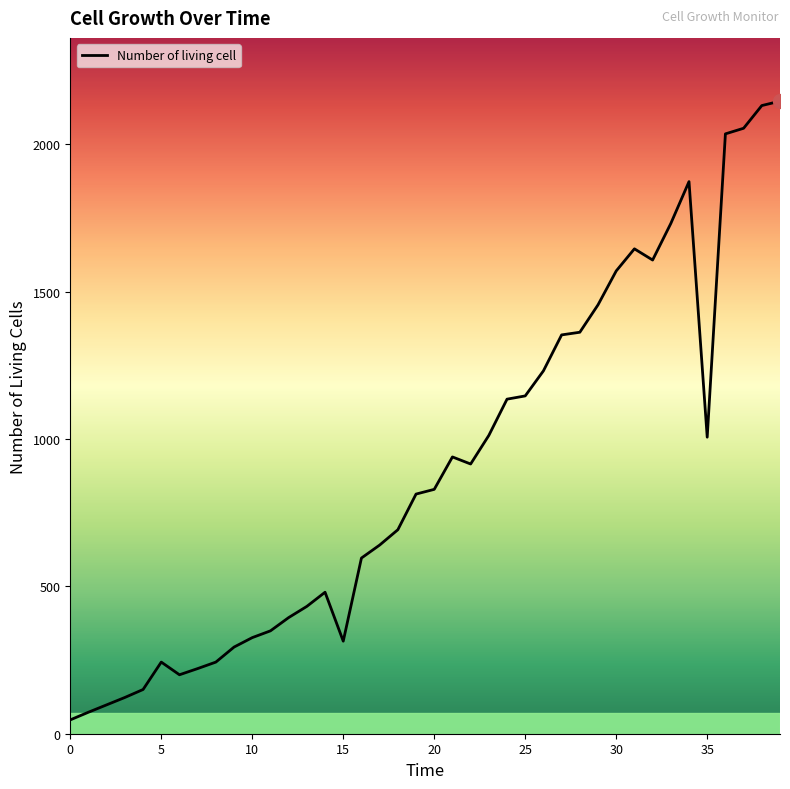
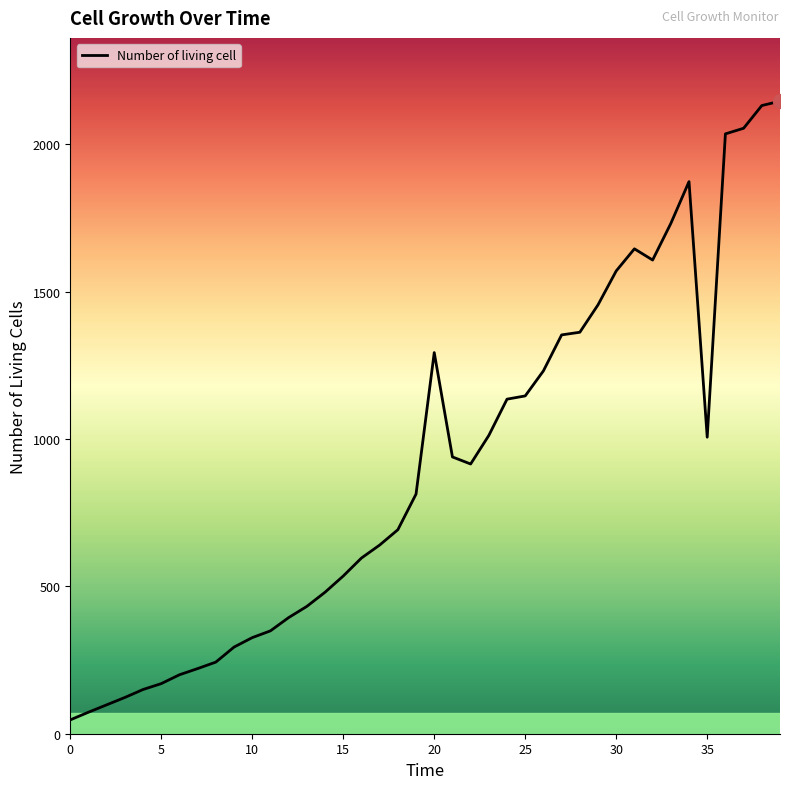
Number of living cell, 5: 240 -> 170
Number of living cell, 15: 310 -> 540
Number of living cell, 20: 830 -> 1290
